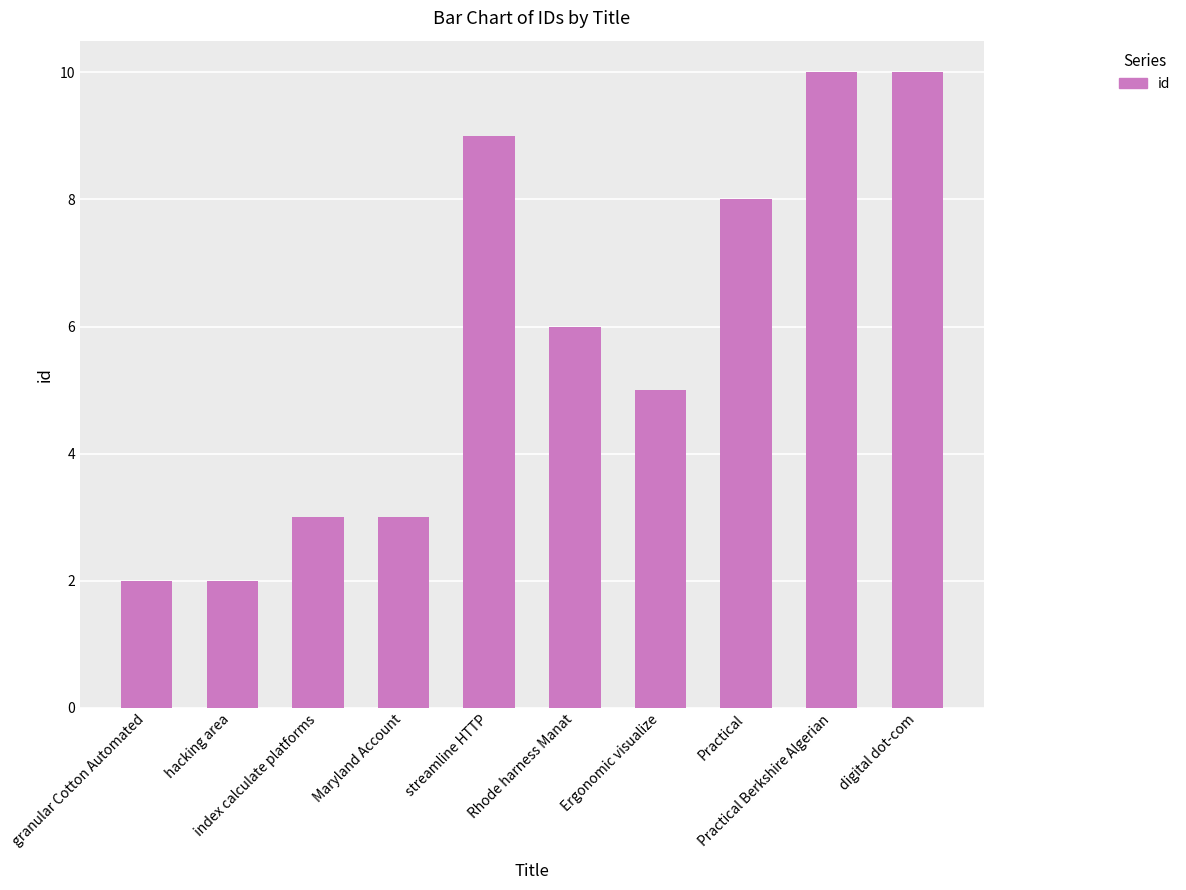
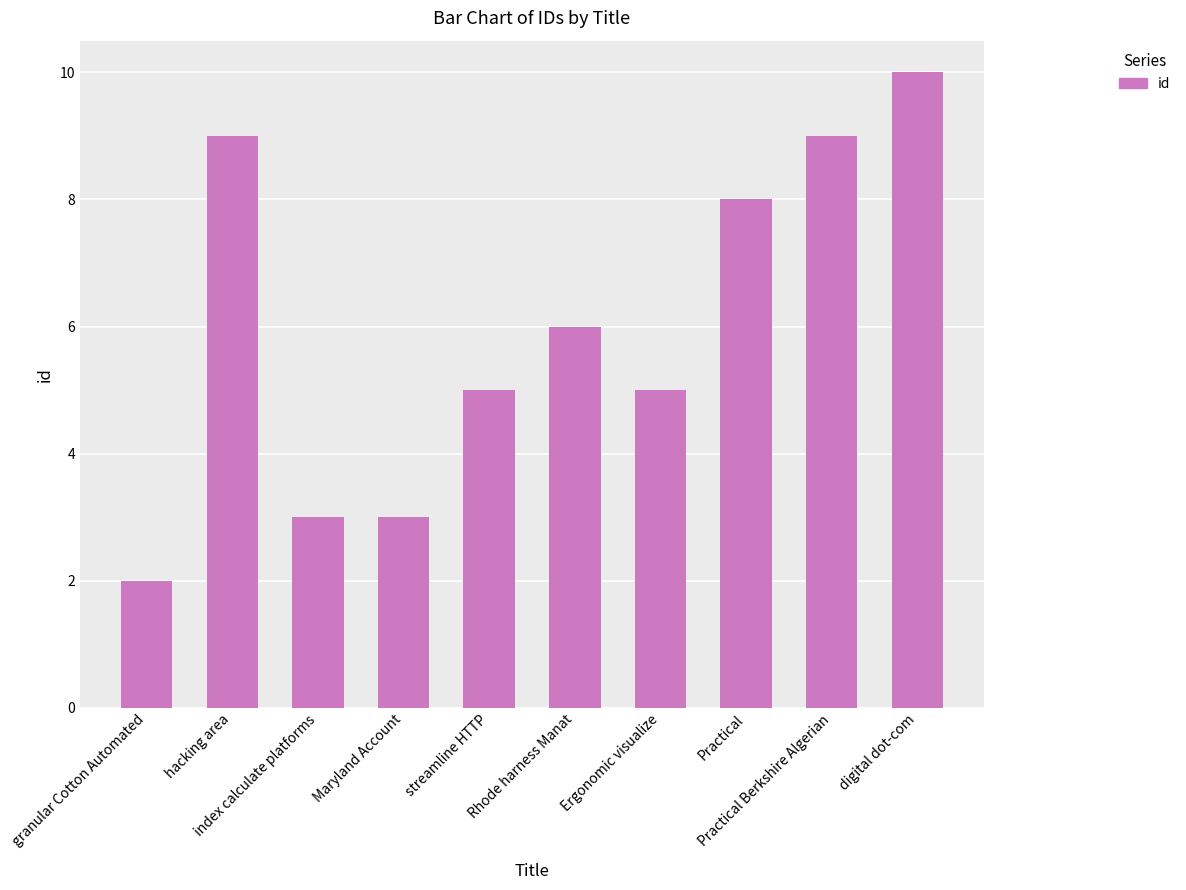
hacking area: 2 -> 9
streamline HTTP: 9 -> 5
Practical Berkshire Algerian: 10 -> 9
